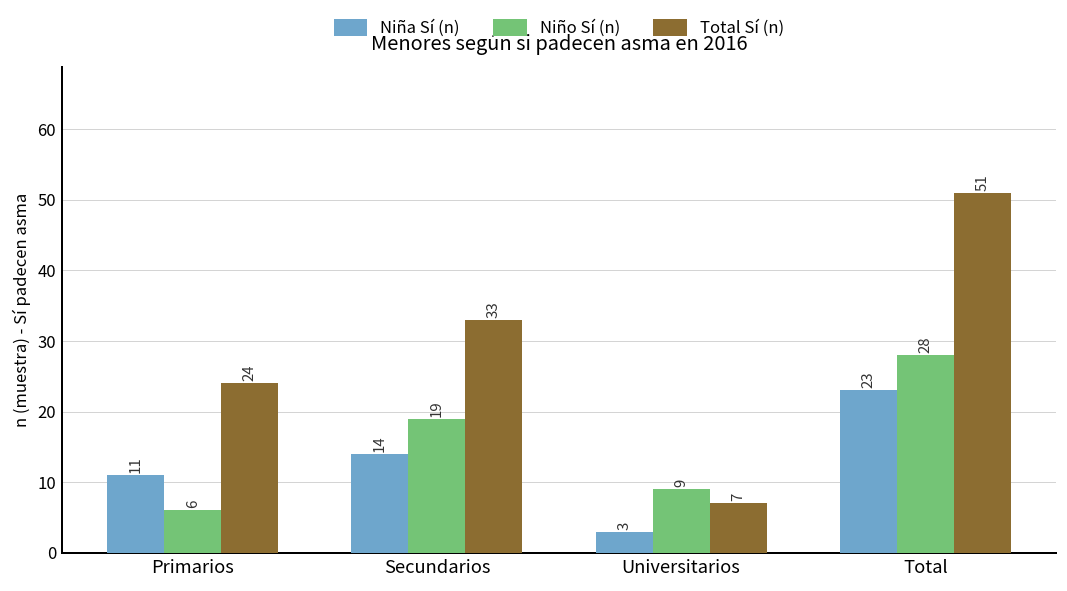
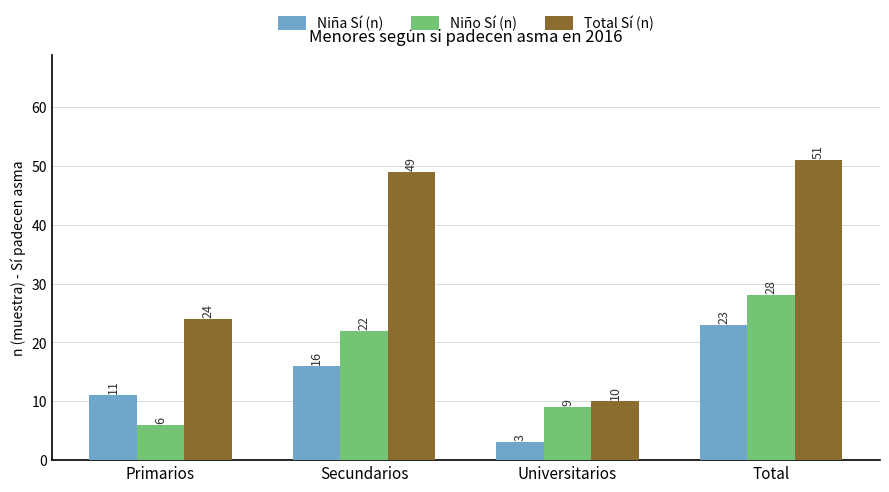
Niña Sí (n), Secundarios: 14 -> 16
Niño Sí (n), Secundarios: 19 -> 22
Total Sí (n), Secundarios: 33 -> 49
Total Sí (n), Universitarios: 7 -> 10
